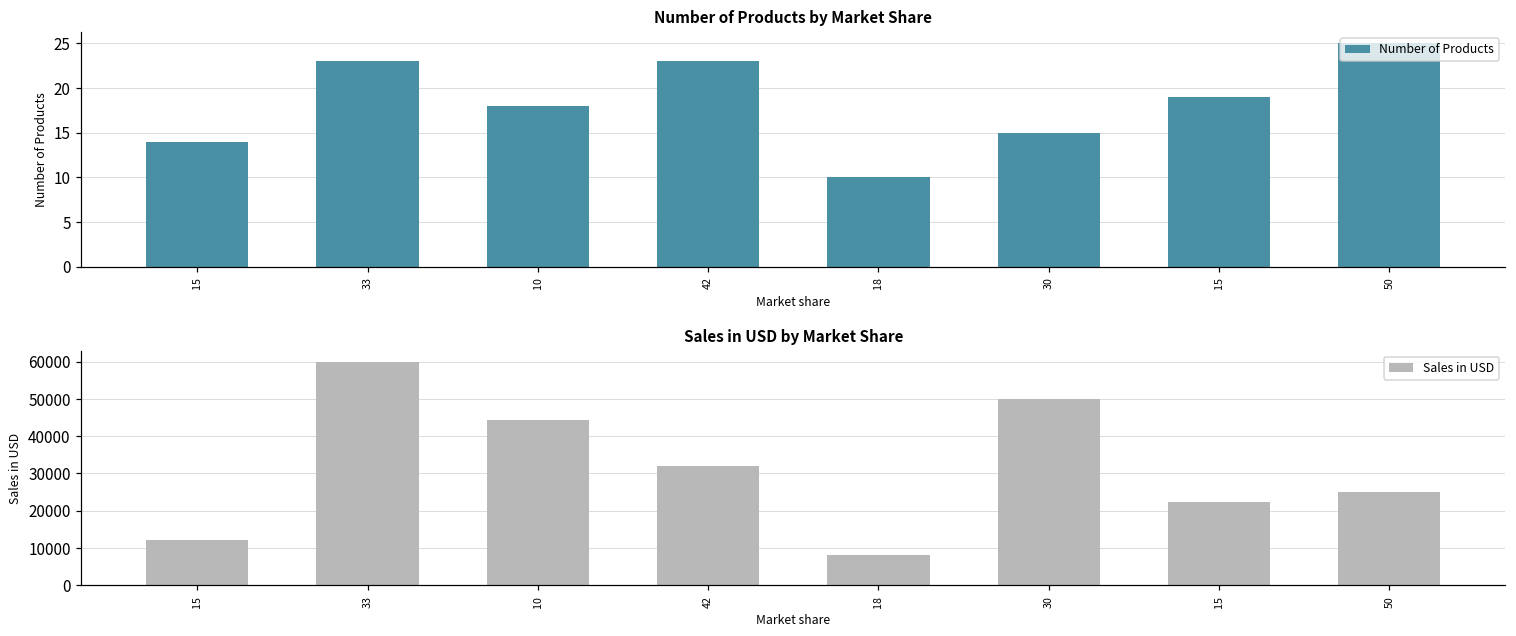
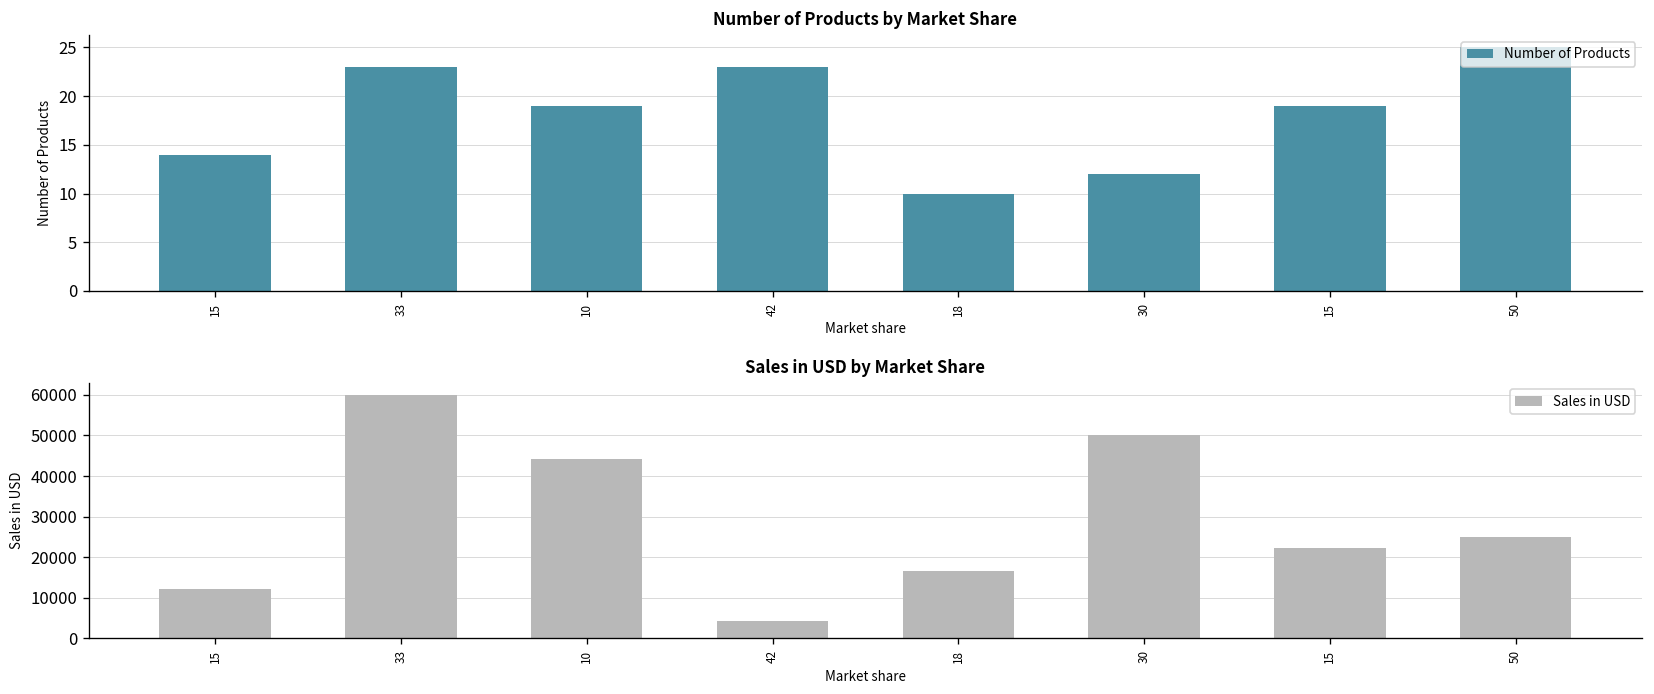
Number of Products by Market Share, 10: 18 -> 19
Number of Products by Market Share, 30: 15 -> 12
Sales in USD by Market Share, 42: 32000 -> 4000
Sales in USD by Market Share, 18: 8000 -> 17000
